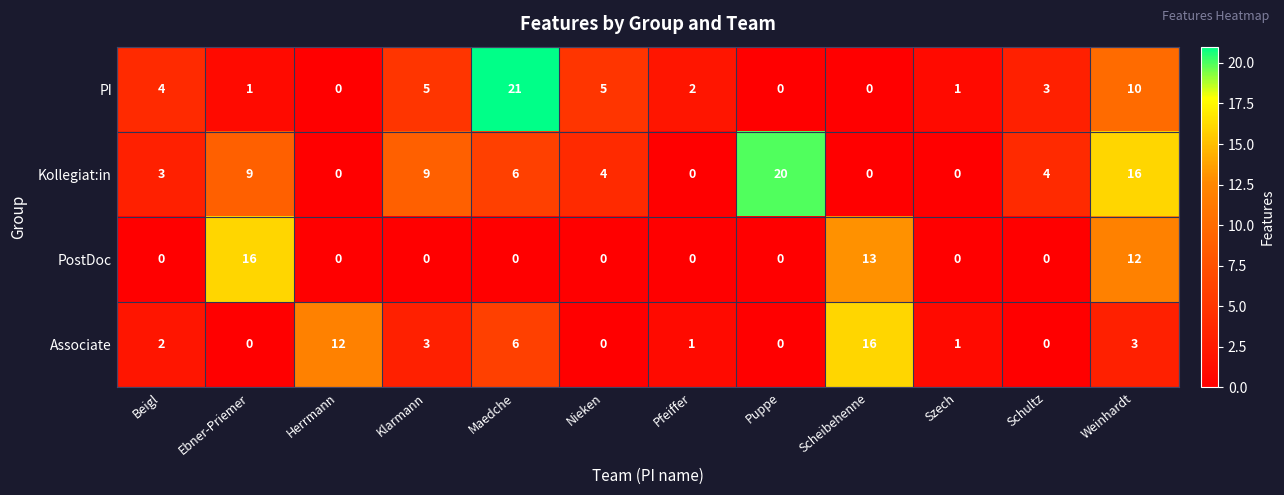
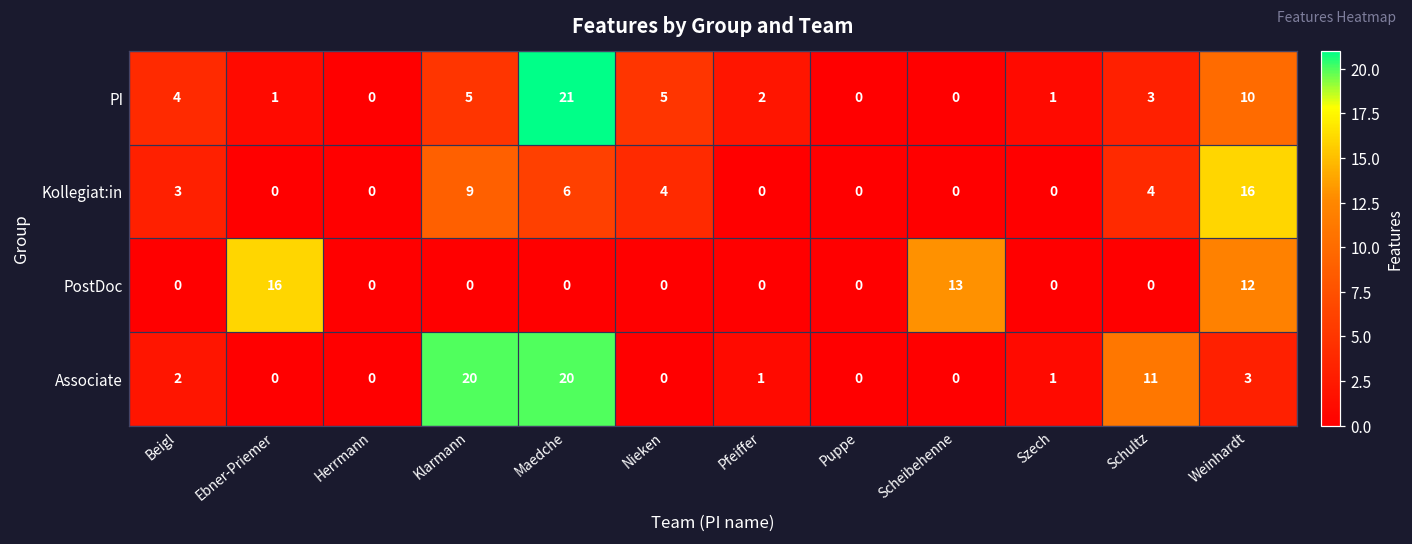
Kollegiat:in, Ebner-Priemer: 9 -> 0
Kollegiat:in, Puppe: 20 -> 0
Associate, Herrmann: 12 -> 0
Associate, Klarmann: 3 -> 20
Associate, Maedche: 6 -> 20
Associate, Scheibehenne: 16 -> 0
Associate, Schultz: 0 -> 11
